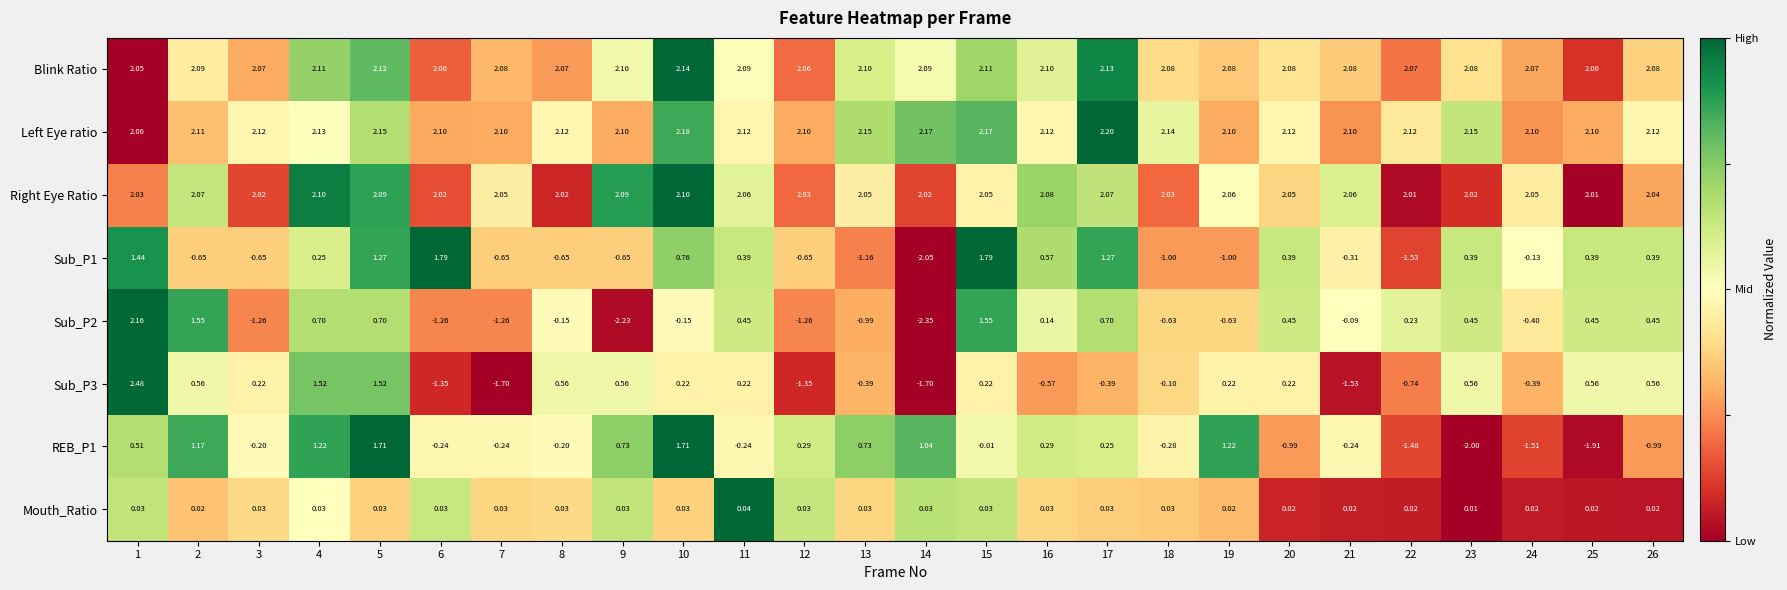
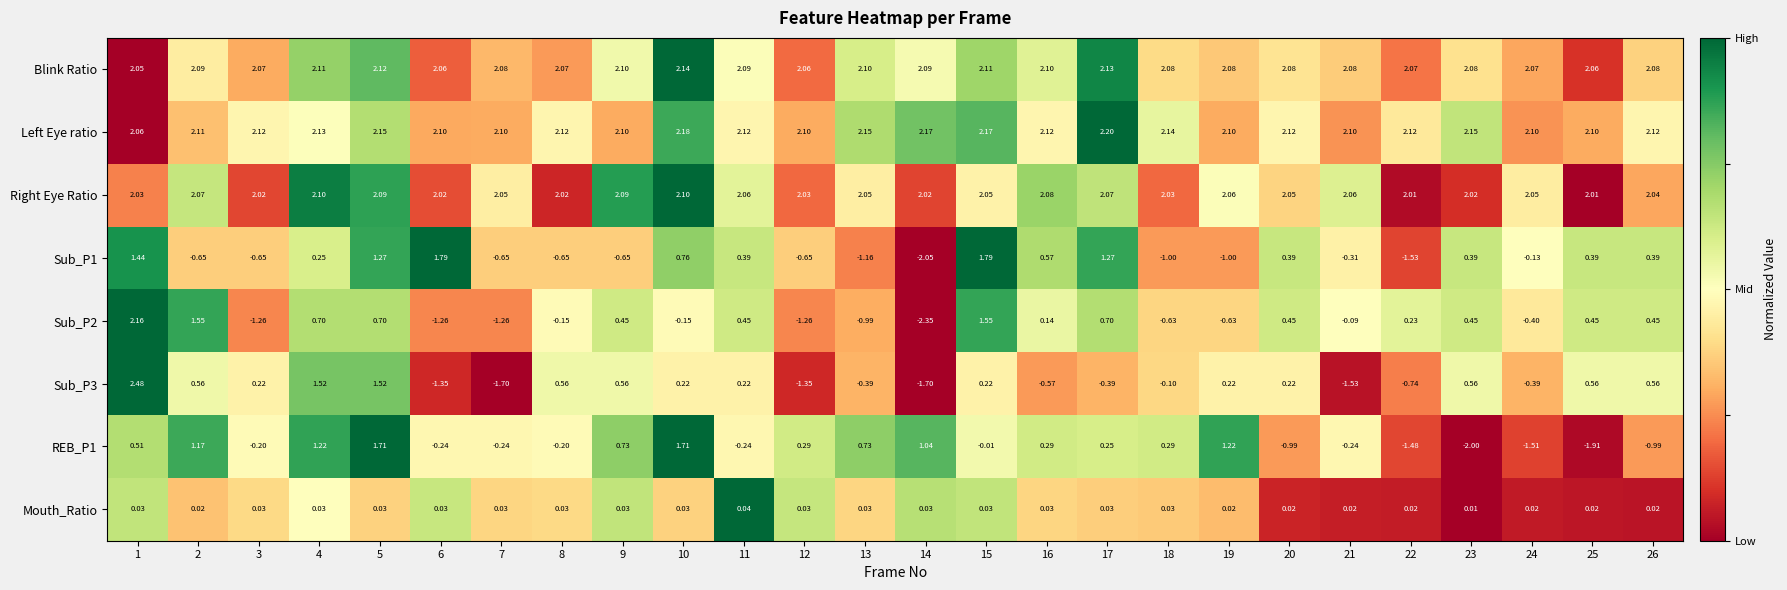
Sub_P2, 9: -2.23 -> 0.45
REB_P1, 18: -0.28 -> 0.29
